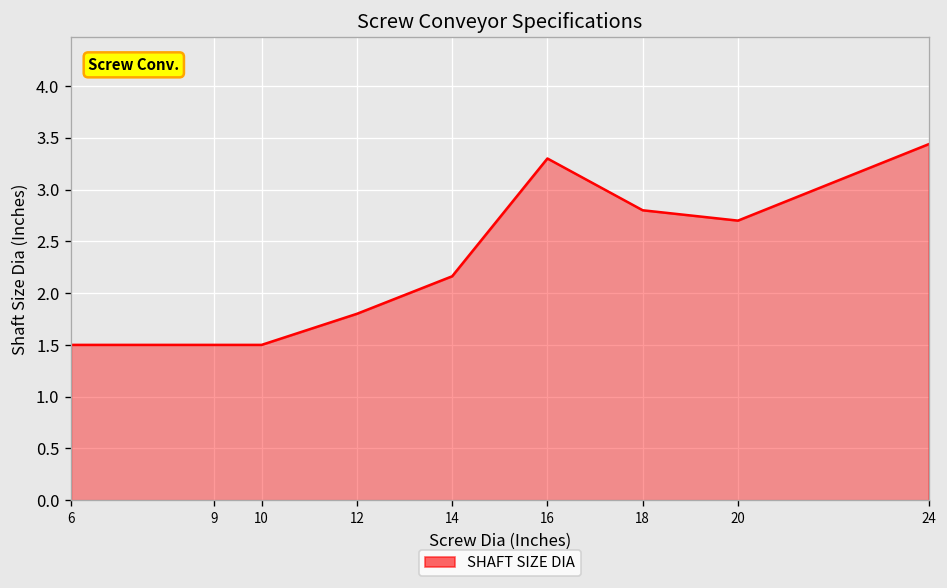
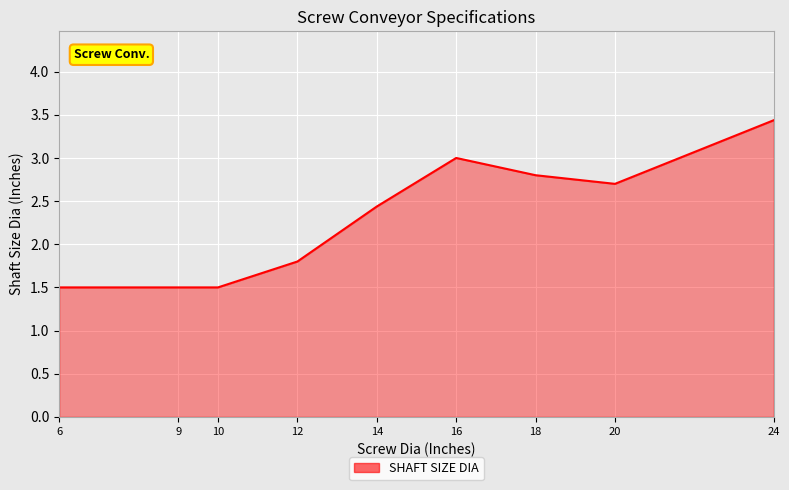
14: 2.2 -> 2.4
16: 3.3 -> 3.0
